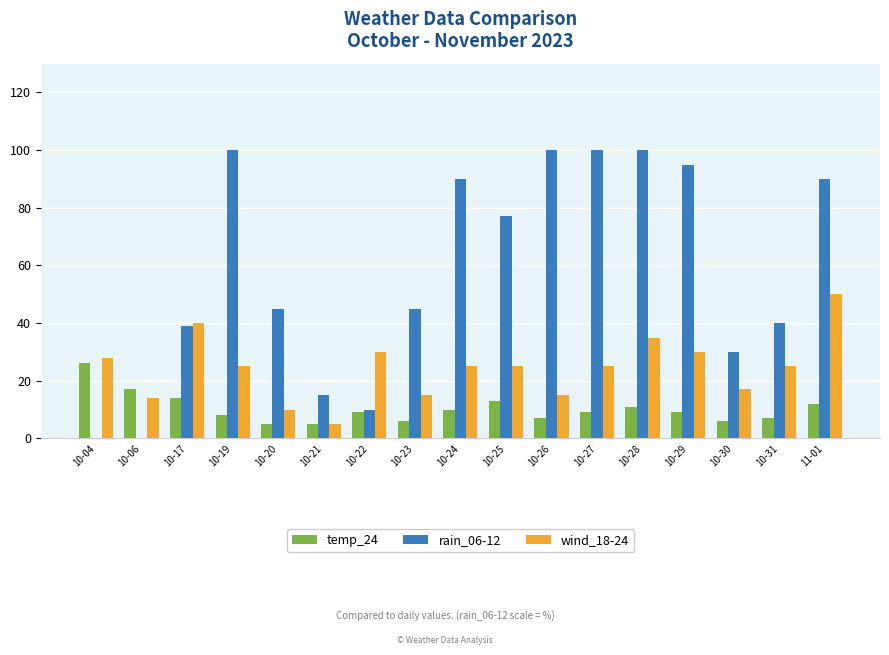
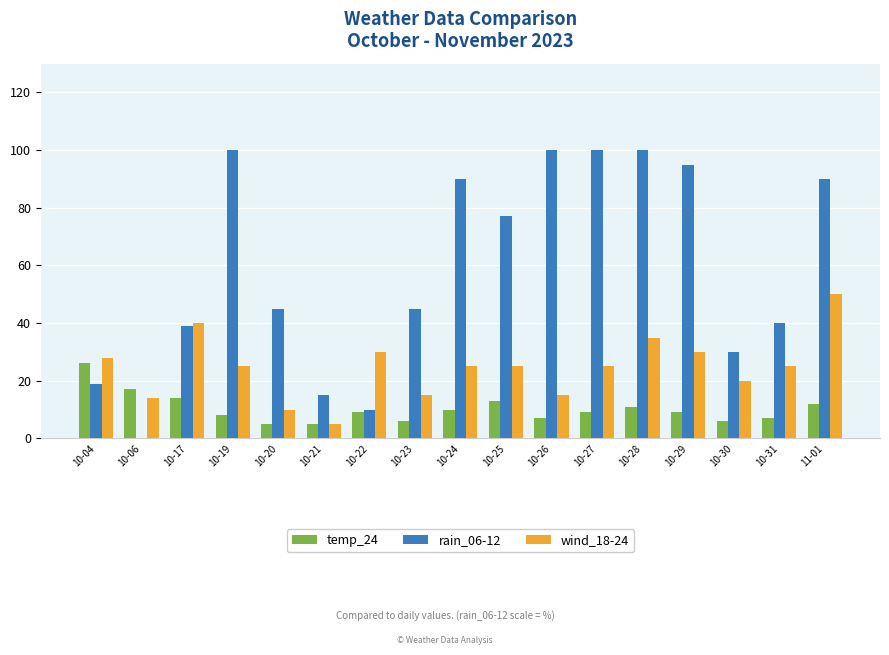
rain_06-12, 10-04: 0 -> 19
wind_18-24, 10-30: 17 -> 20
